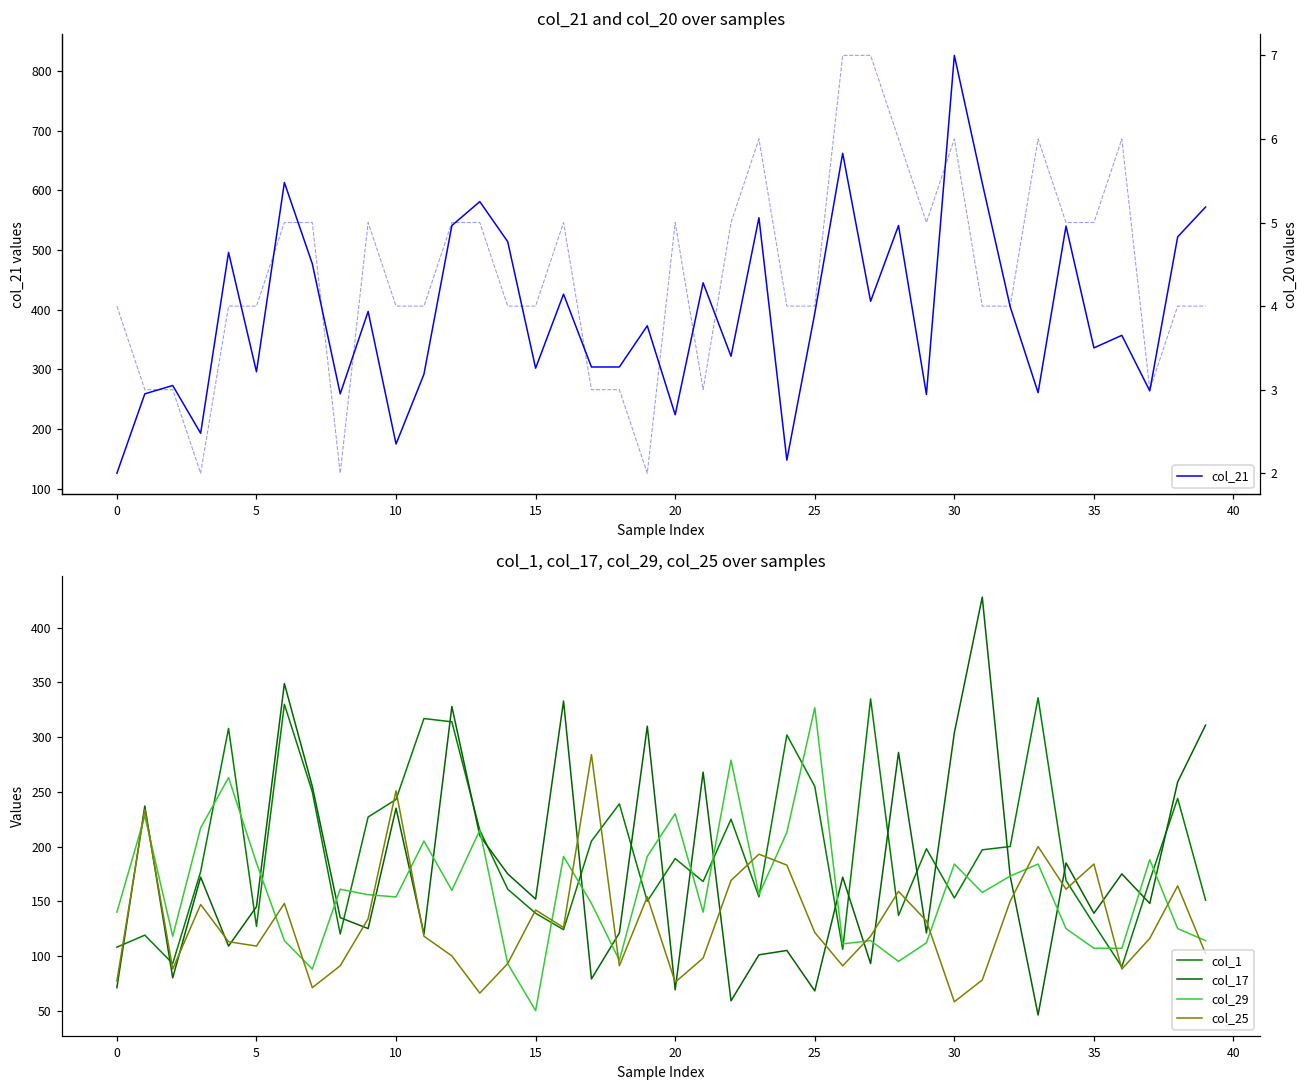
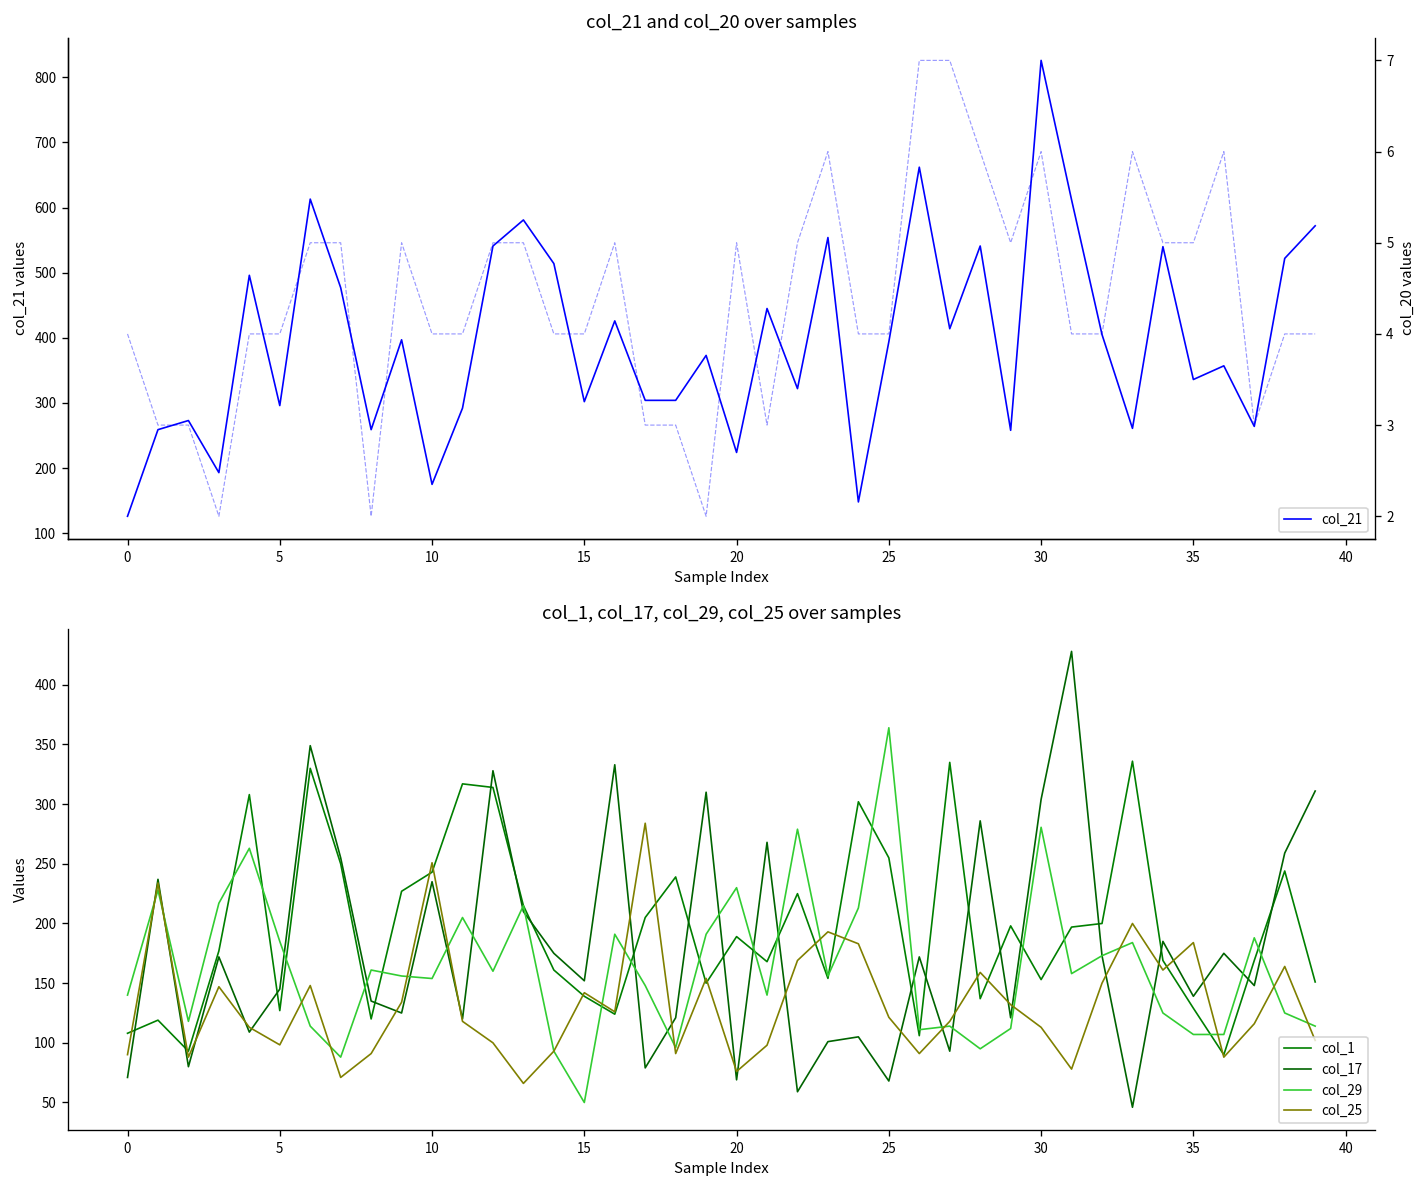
col_1, col_17, col_29, col_25 over samples, col_25, 0: 80 -> 90
col_1, col_17, col_29, col_25 over samples, col_25, 5: 110 -> 100
col_1, col_17, col_29, col_25 over samples, col_29, 25: 330 -> 360
col_1, col_17, col_29, col_25 over samples, col_29, 30: 180 -> 280
col_1, col_17, col_29, col_25 over samples, col_25, 30: 60 -> 110
